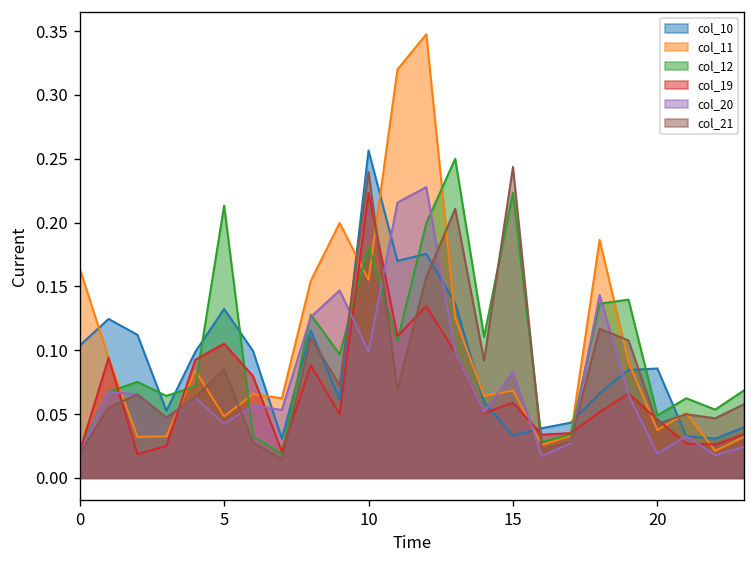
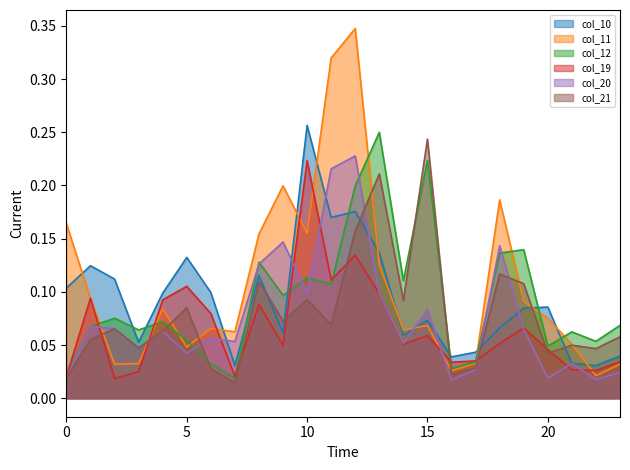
col_12, 5: 0.213 -> 0.055
col_12, 10: 0.181 -> 0.113
col_21, 10: 0.240 -> 0.092
col_10, 15: 0.033 -> 0.073
col_11, 20: 0.037 -> 0.075
